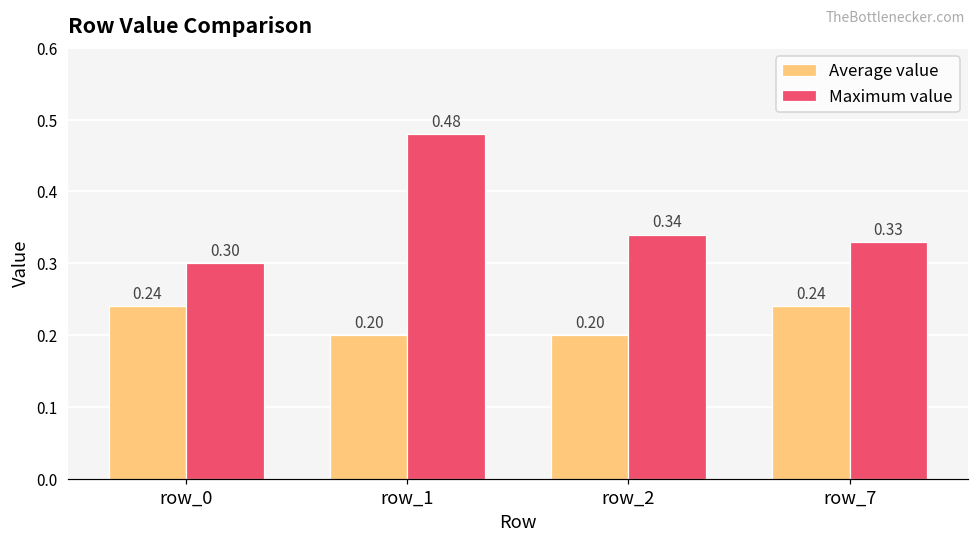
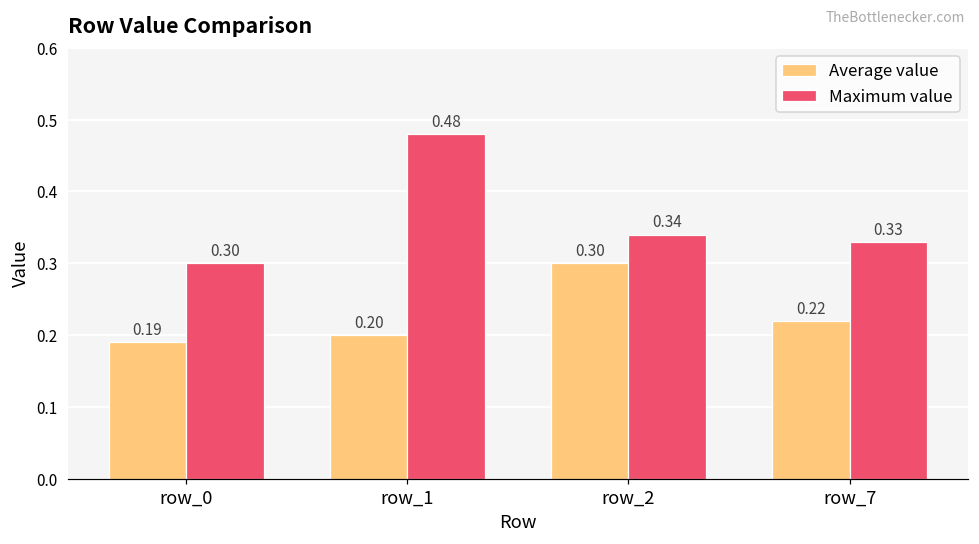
Average value, row_0: 0.24 -> 0.19
Average value, row_2: 0.20 -> 0.30
Average value, row_7: 0.24 -> 0.22
